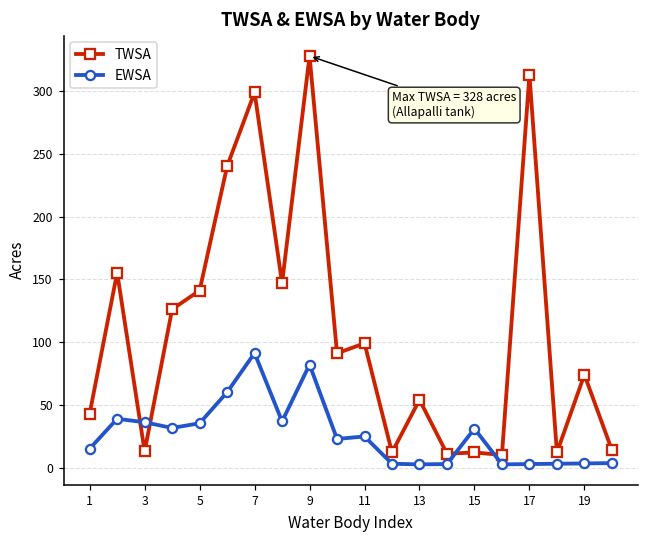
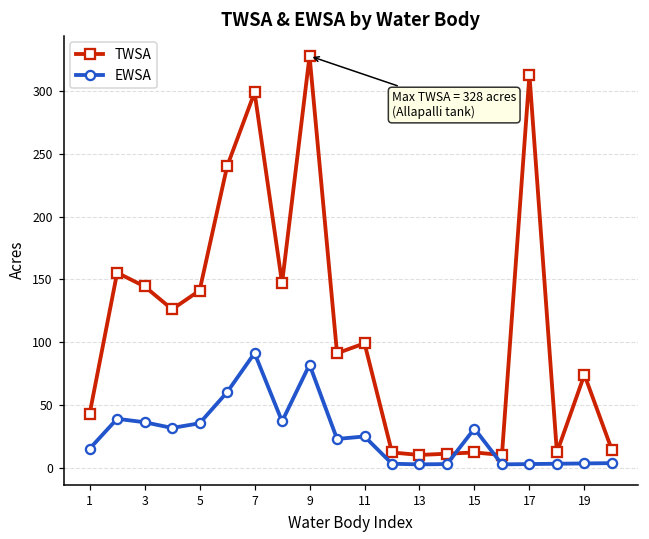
TWSA, 3: 13 -> 144
TWSA, 13: 54 -> 10
